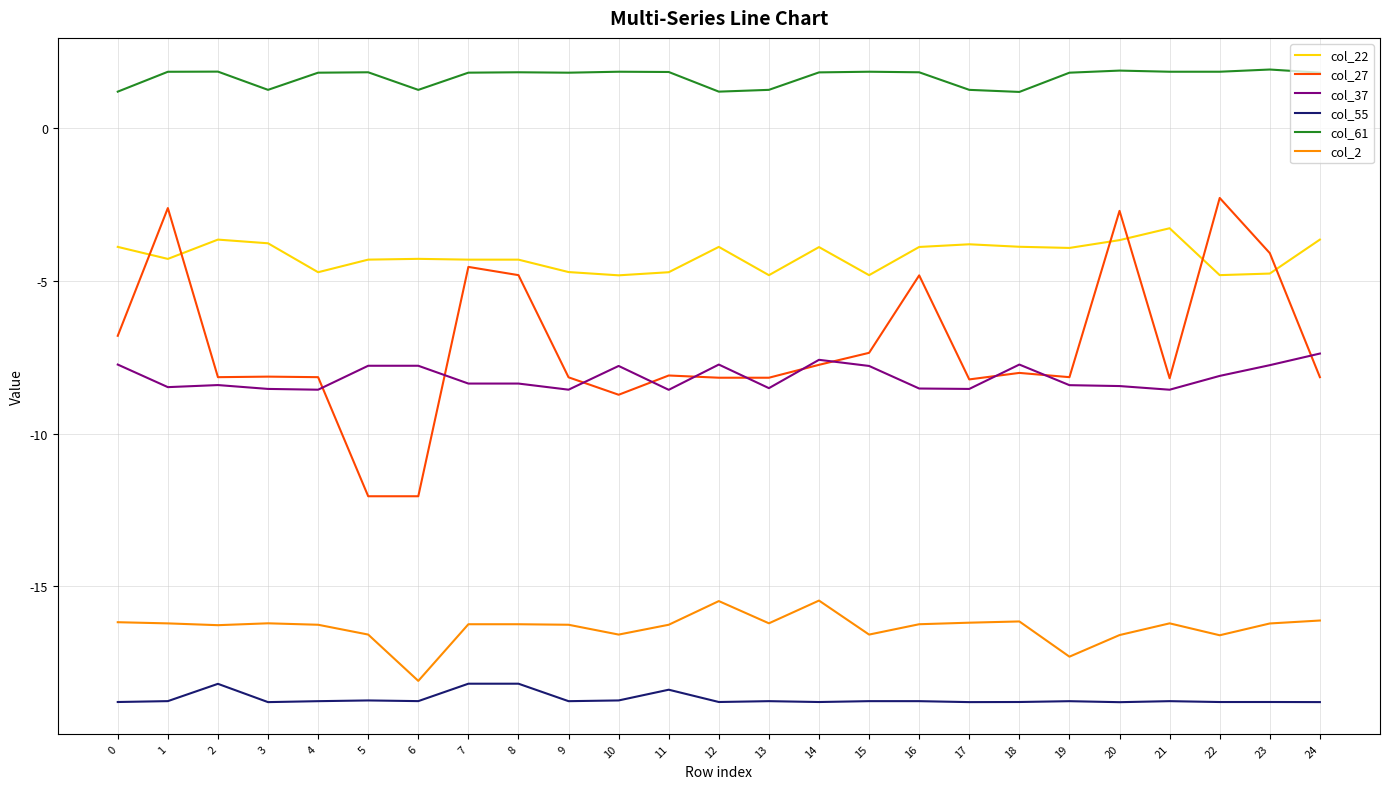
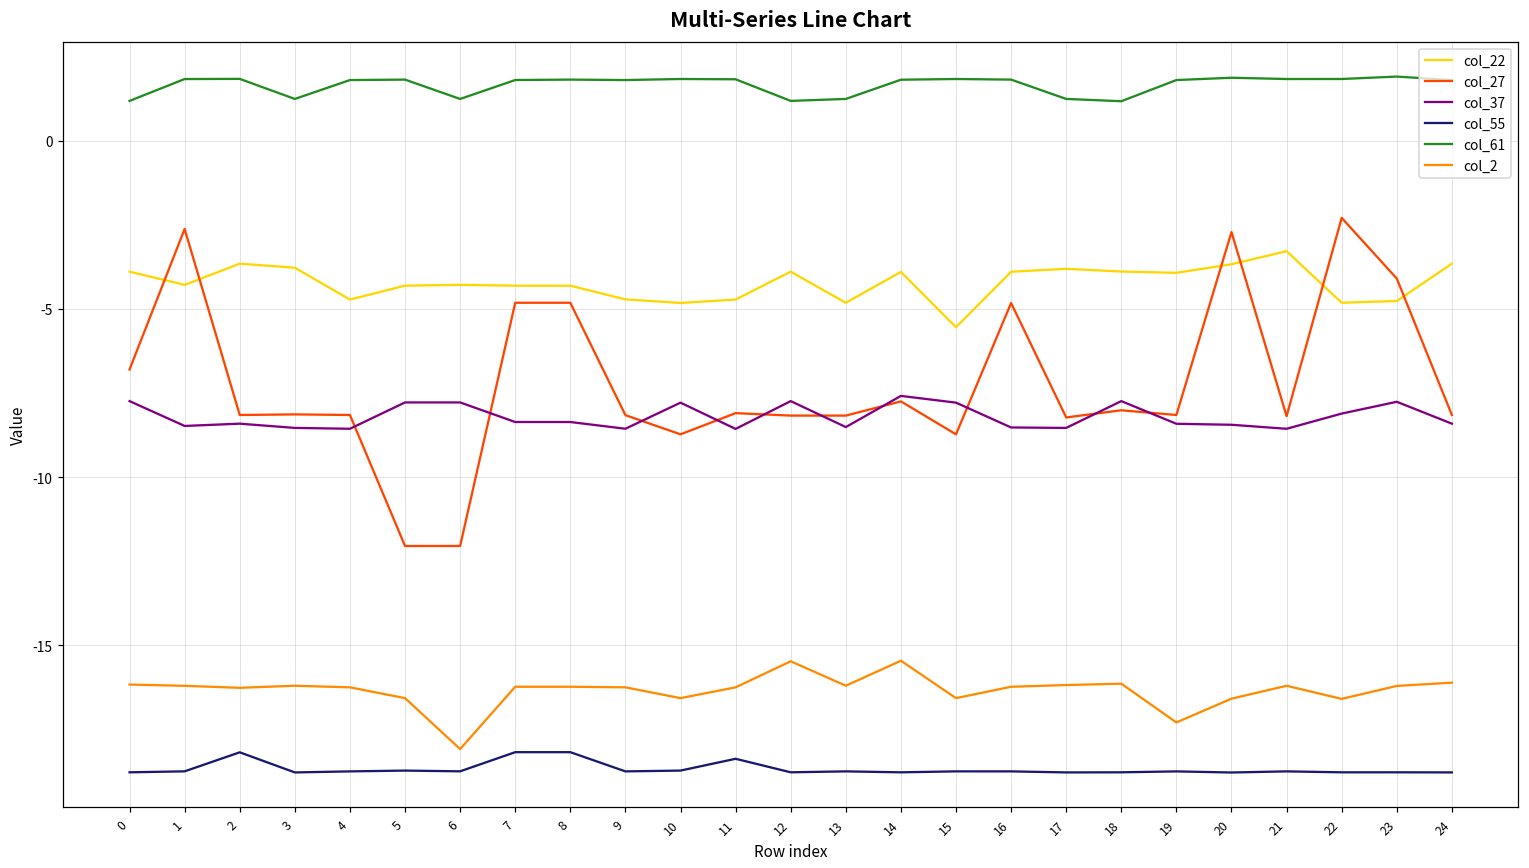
col_27, 7: -4.5 -> -4.8
col_22, 15: -4.8 -> -5.5
col_27, 15: -7.4 -> -8.7
col_37, 24: -7.4 -> -8.4
